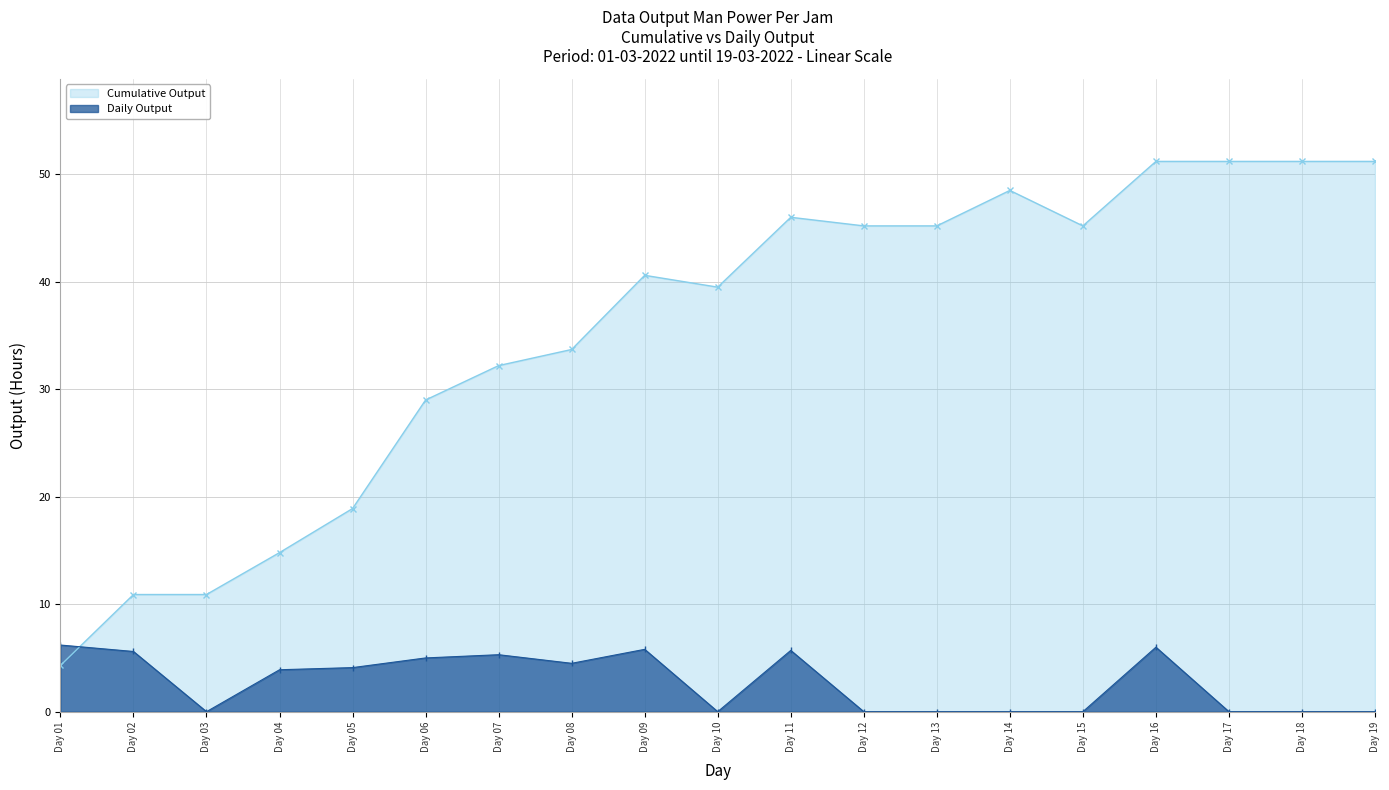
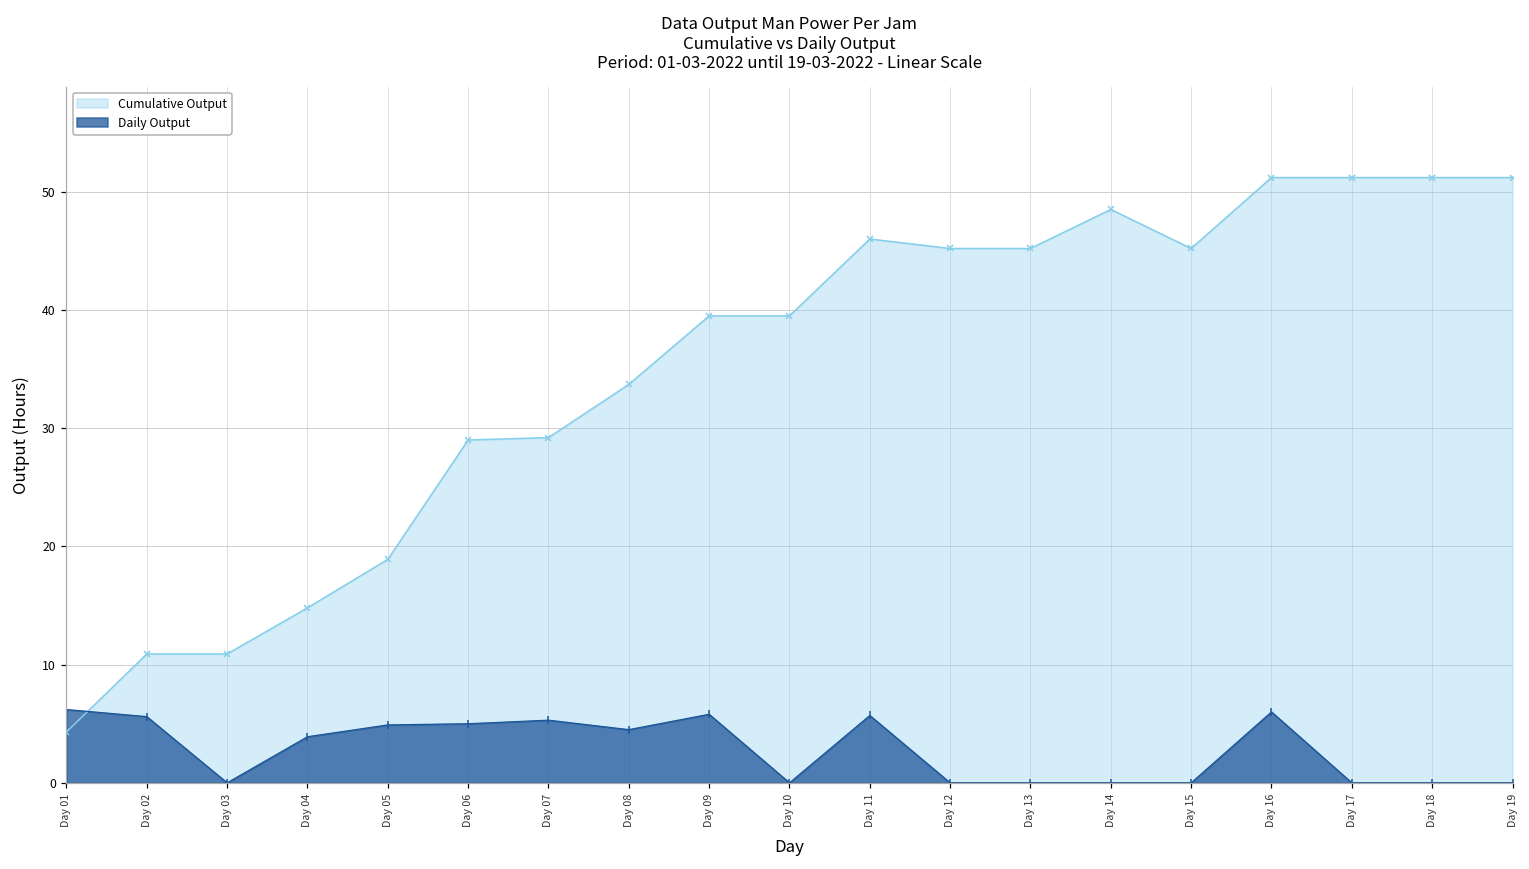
Daily Output, Day 05: 4.1 -> 4.9
Cumulative Output, Day 07: 32.2 -> 29.2
Cumulative Output, Day 09: 40.6 -> 39.5
